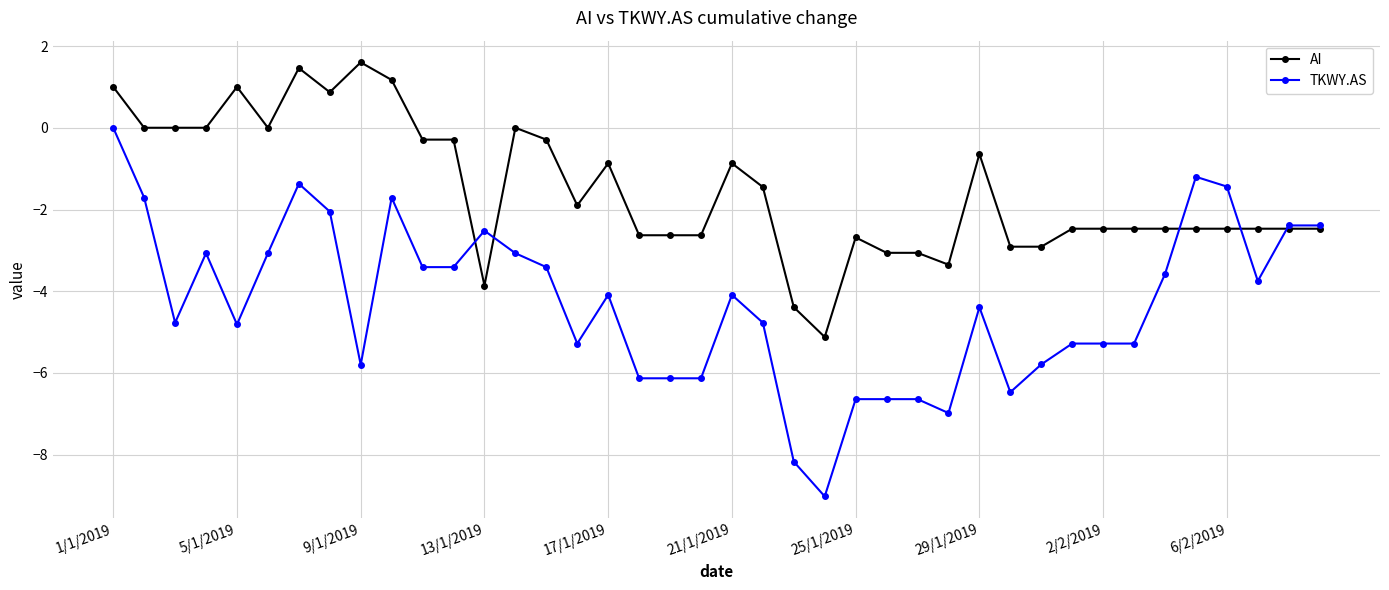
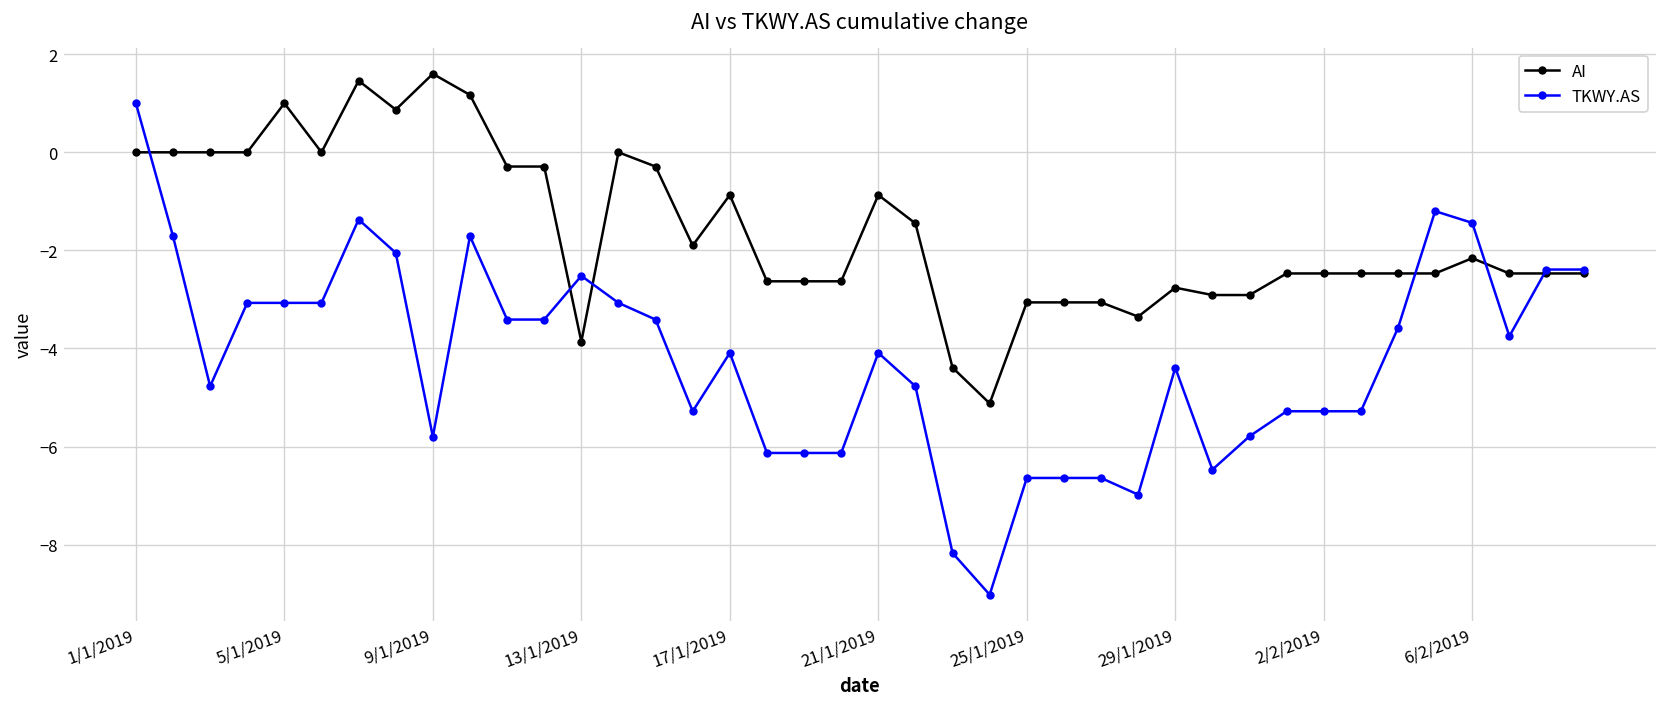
AI, 1/1/2019: 1 -> 0
TKWY.AS, 1/1/2019: 0 -> 1
TKWY.AS, 5/1/2019: -4.8 -> -3.1
AI, 25/1/2019: -2.7 -> -3.1
AI, 29/1/2019: -0.6 -> -2.8
AI, 6/2/2019: -2.5 -> -2.2
